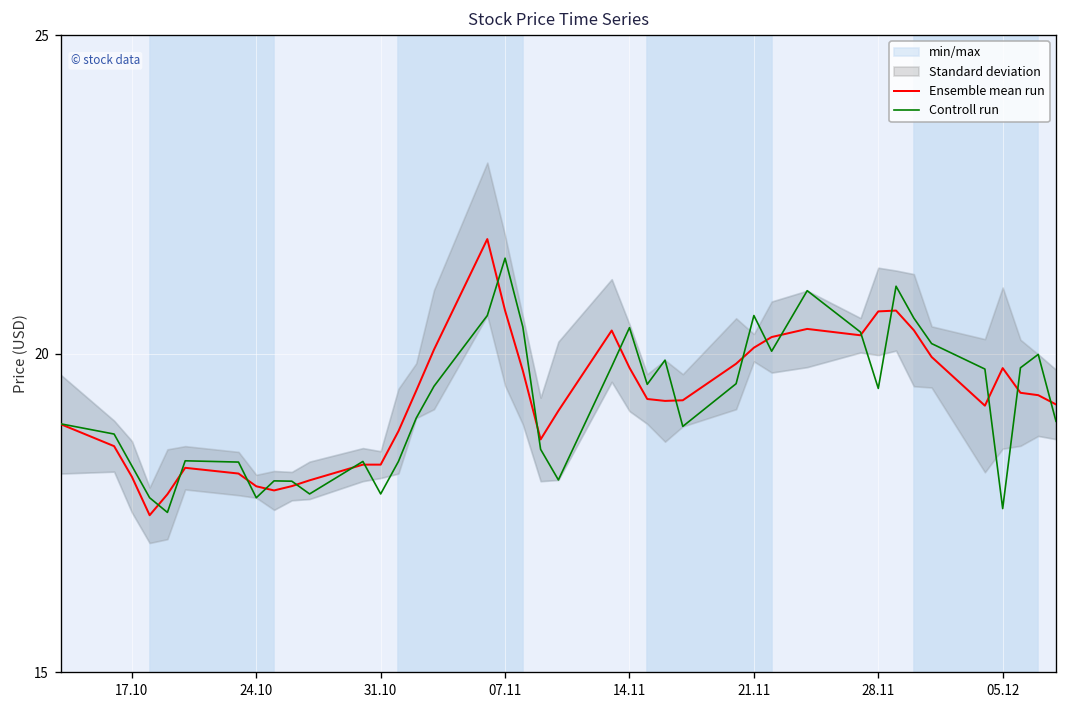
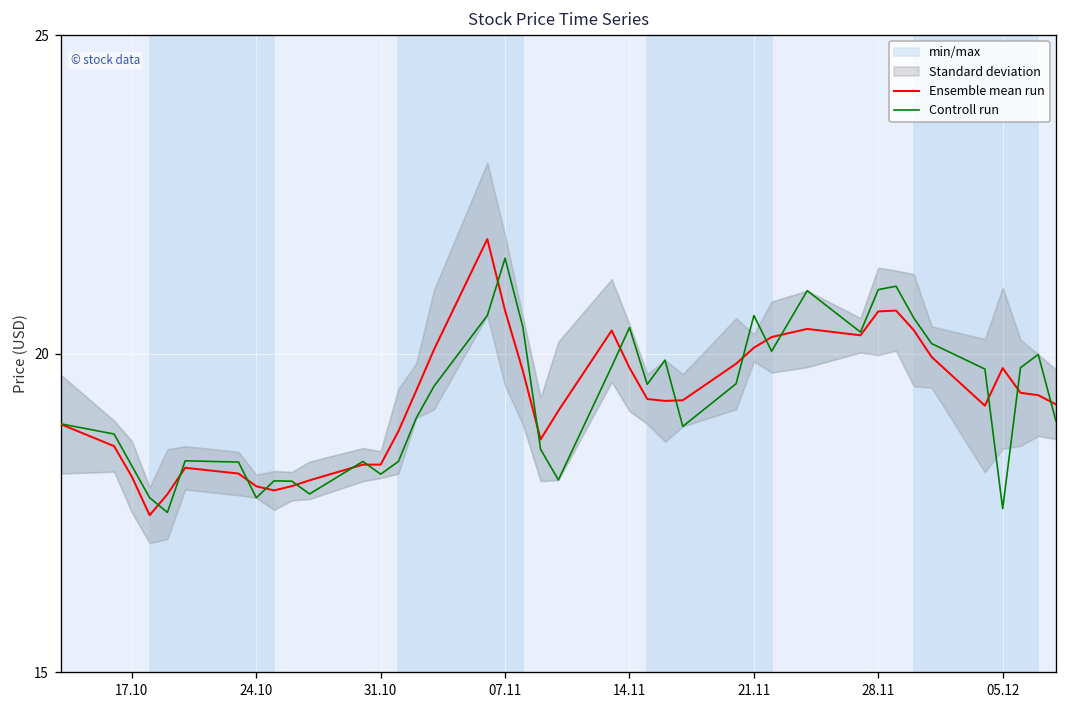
Controll run, 31.10: 17.8 -> 18.1
Controll run, 28.11: 19.5 -> 21.0
